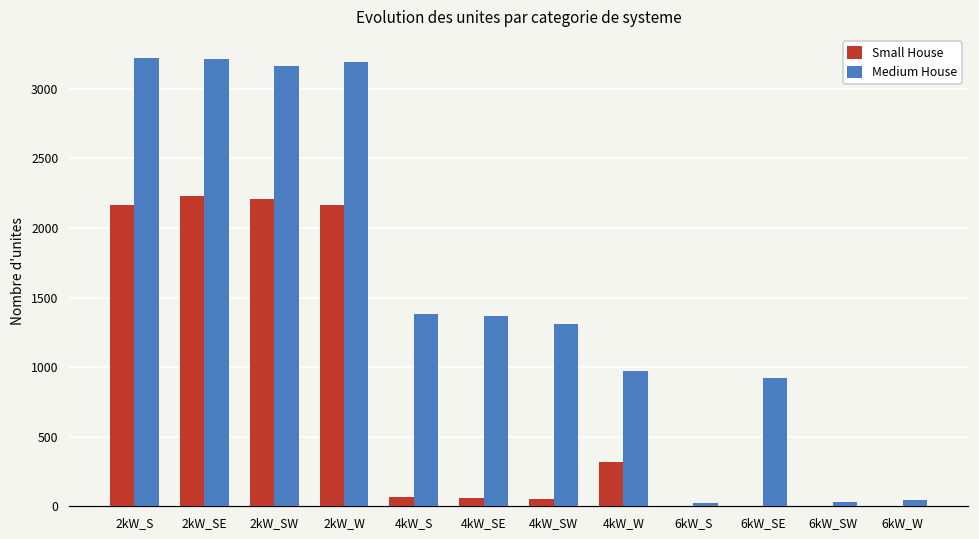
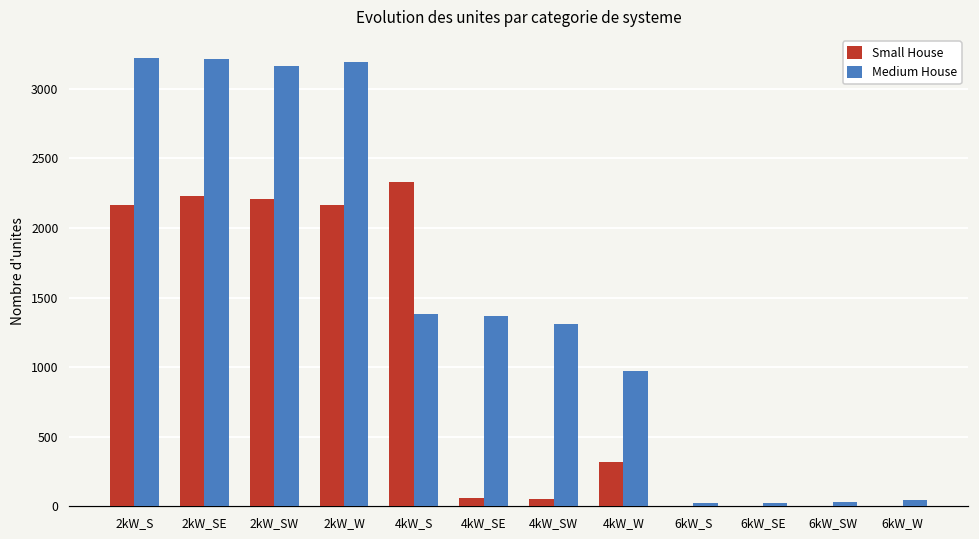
Small House, 4kW_S: 70 -> 2330
Medium House, 6kW_SE: 930 -> 20
